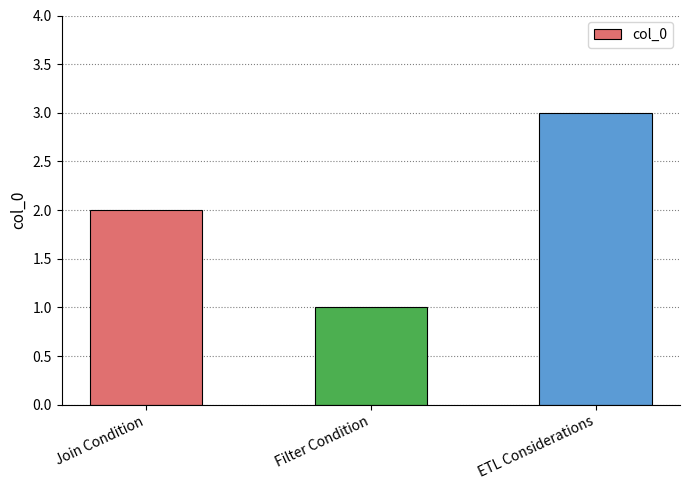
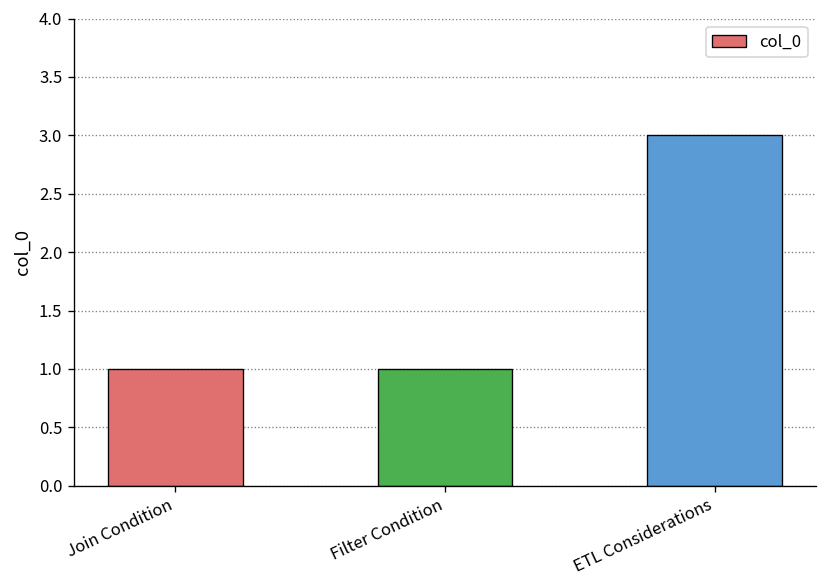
Join Condition: 2 -> 1
